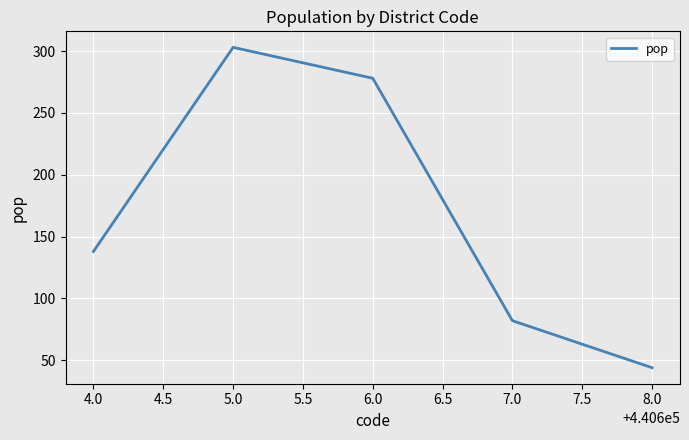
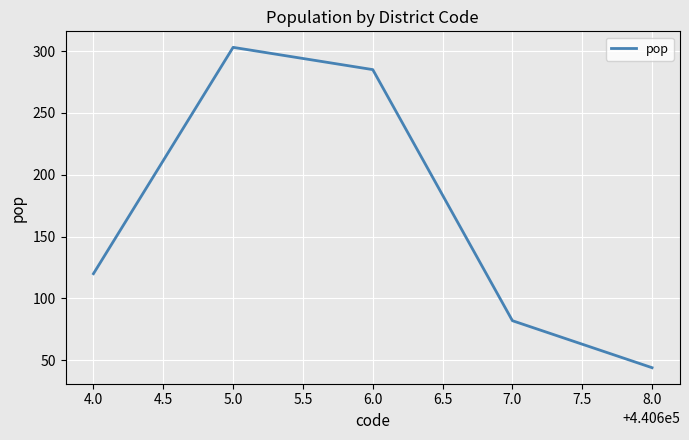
4.0: 138 -> 120
6.0: 278 -> 285
